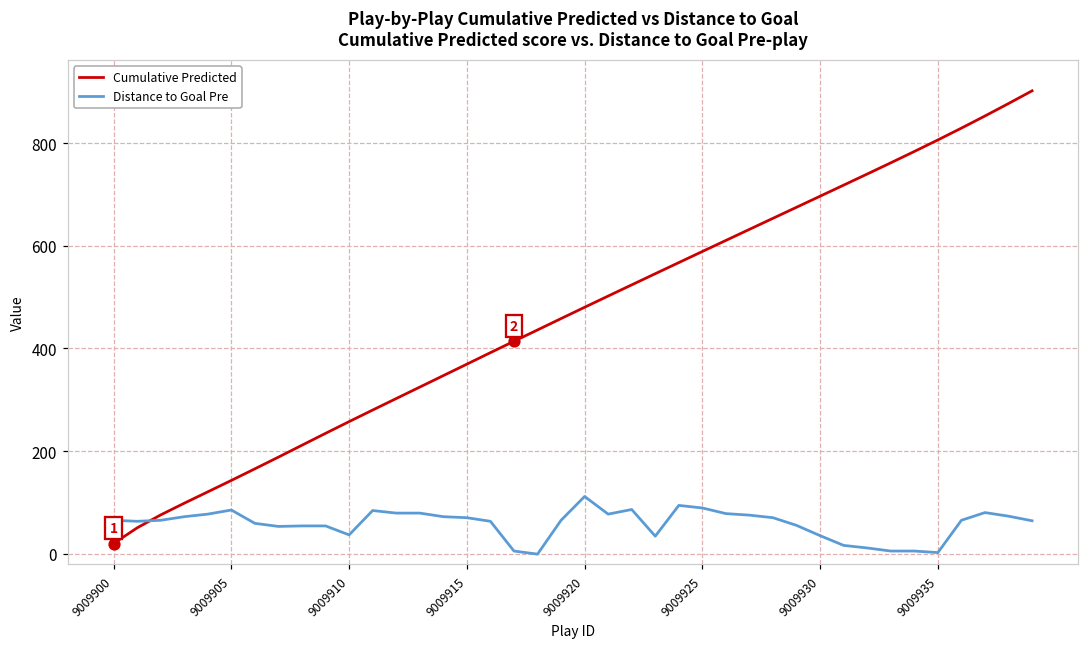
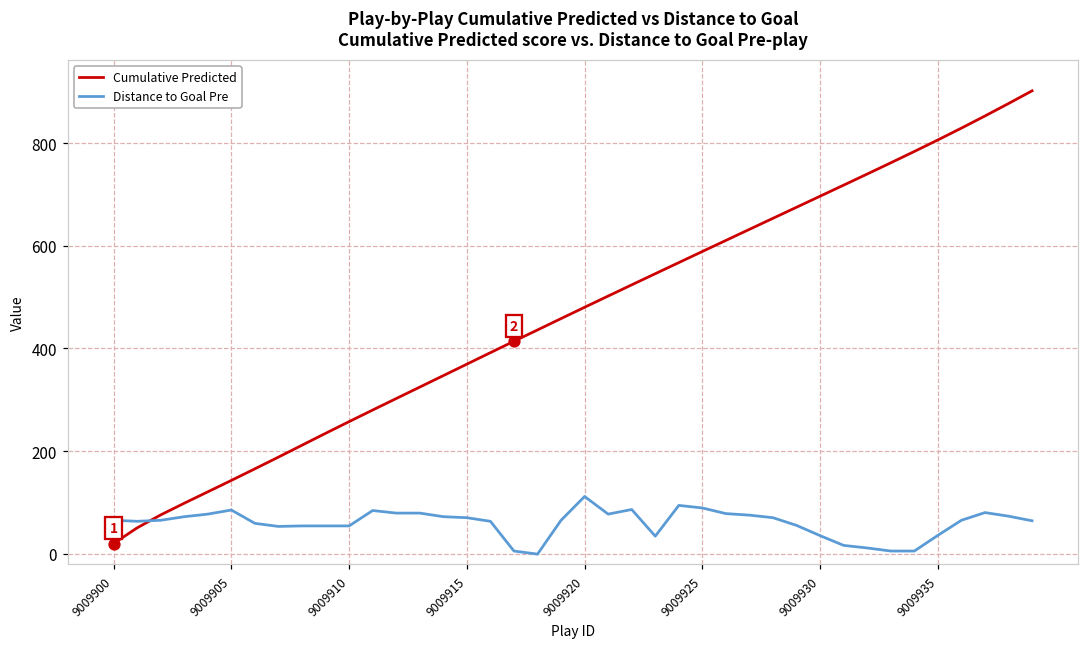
Distance to Goal Pre, 9009910: 40 -> 50
Distance to Goal Pre, 9009935: 0 -> 40
